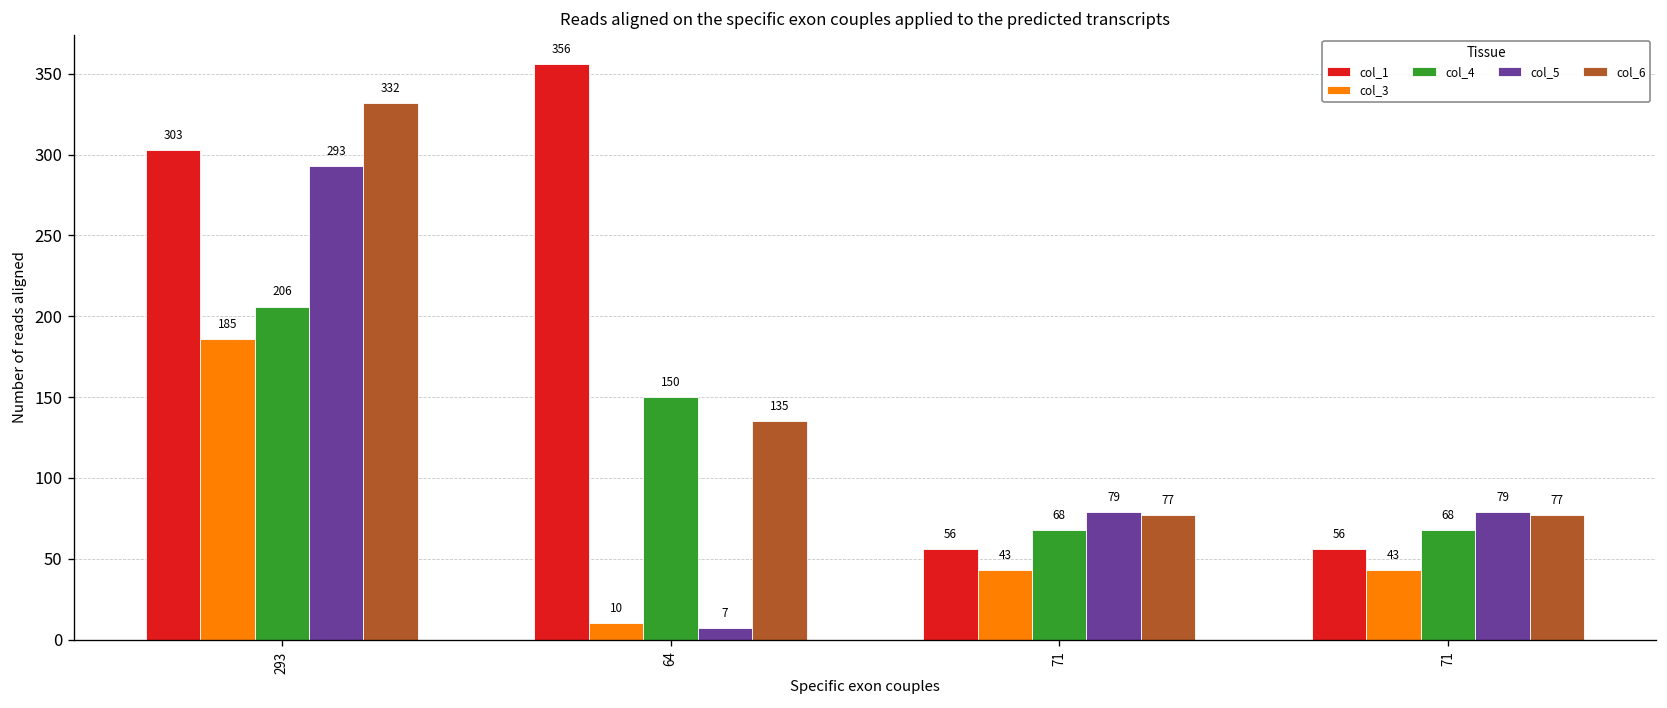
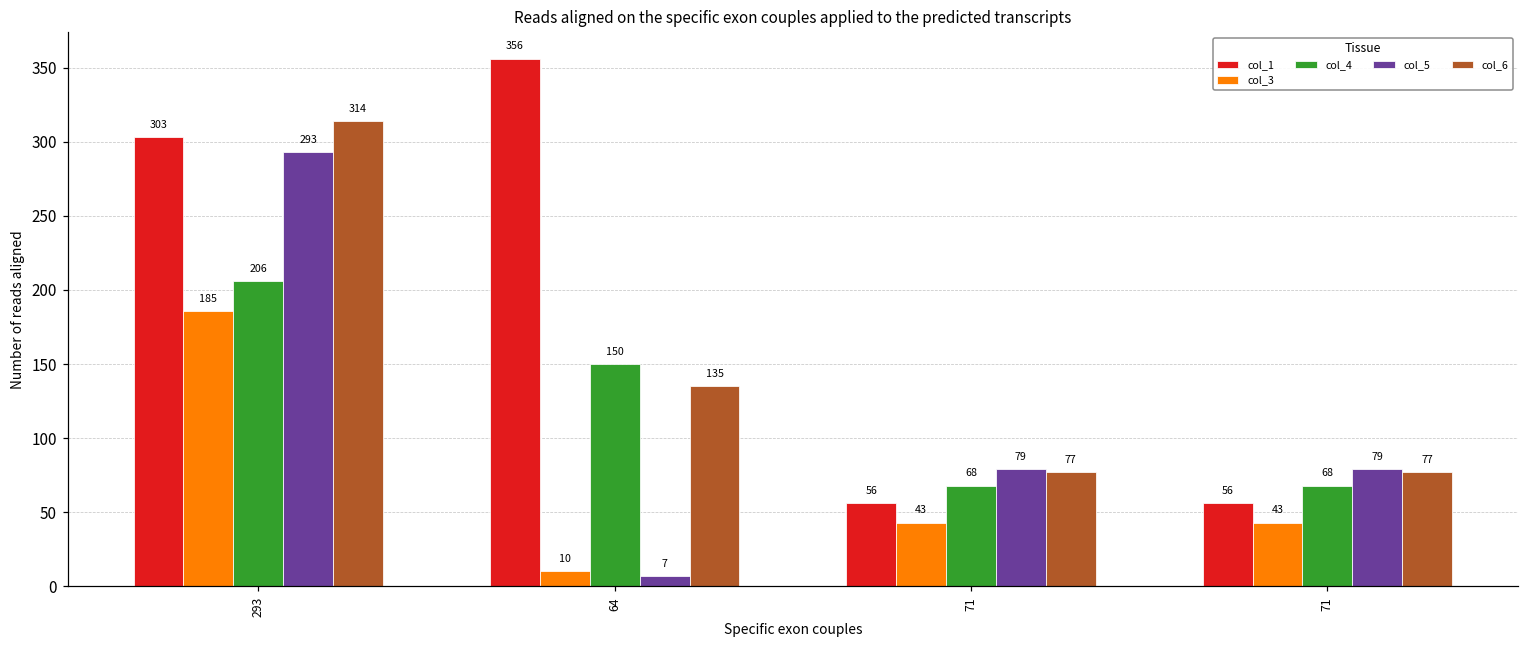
col_6, 293: 332 -> 314
